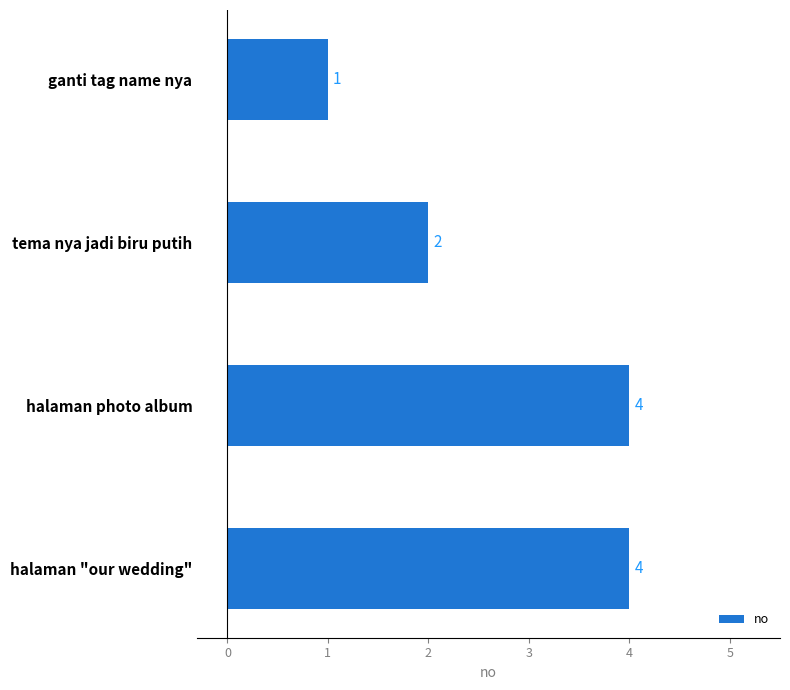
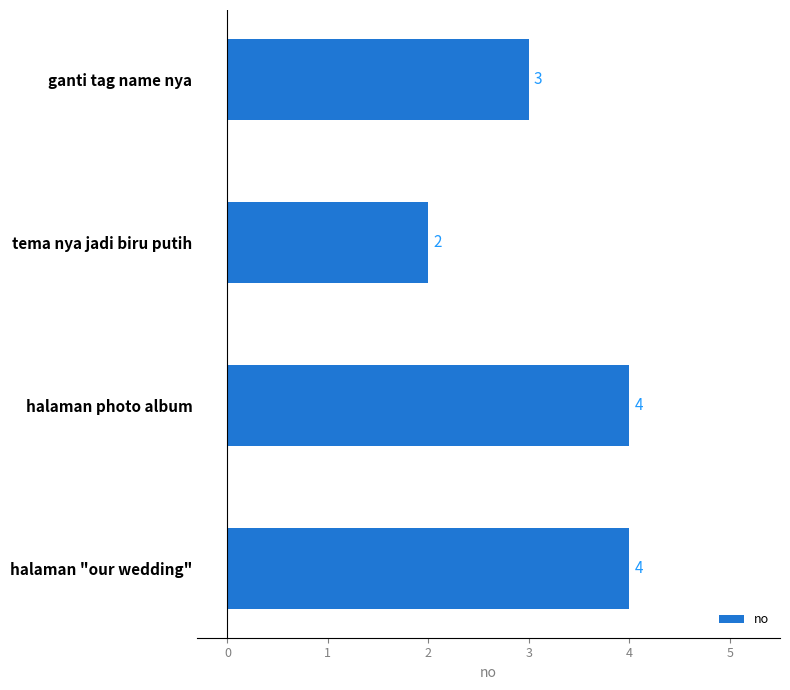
ganti tag name nya: 1 -> 3
